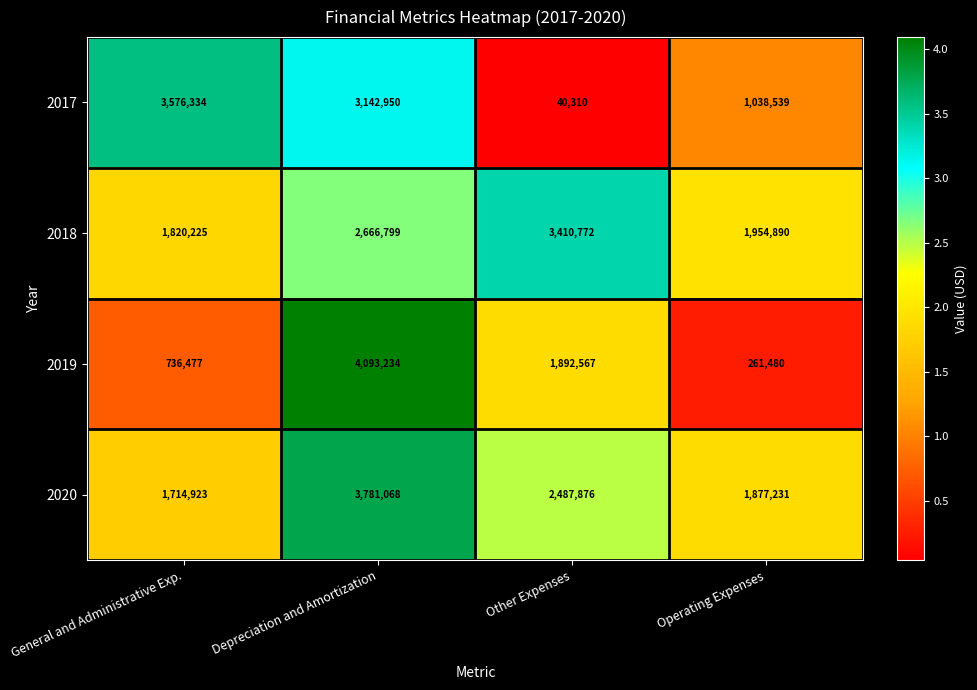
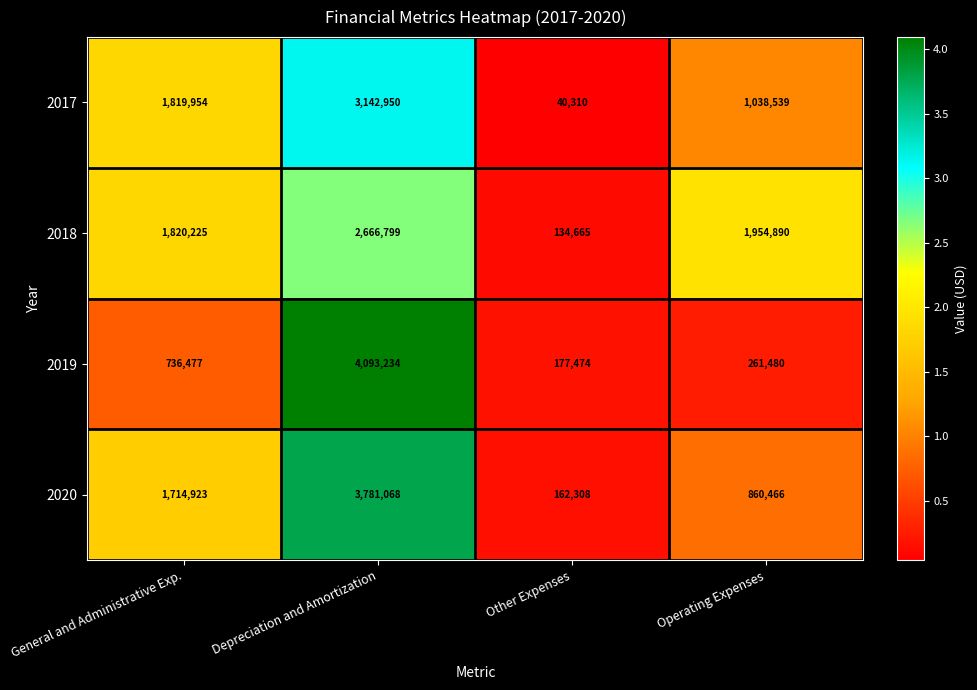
2017, General and Administrative Exp.: 3,576,334 -> 1,819,954
2018, Other Expenses: 3,410,772 -> 134,665
2019, Other Expenses: 1,892,567 -> 177,474
2020, Other Expenses: 2,487,876 -> 162,308
2020, Operating Expenses: 1,877,231 -> 860,466
